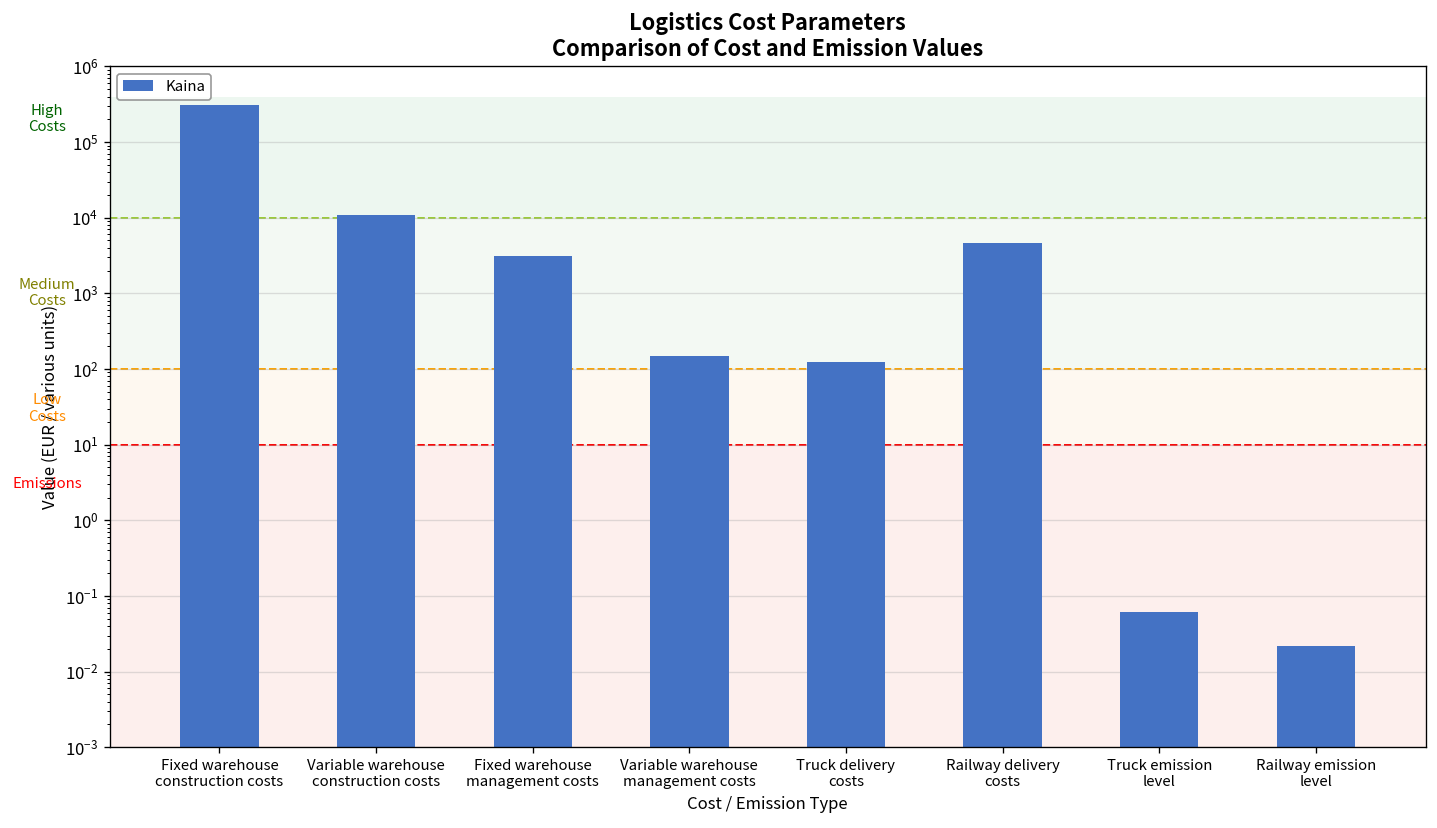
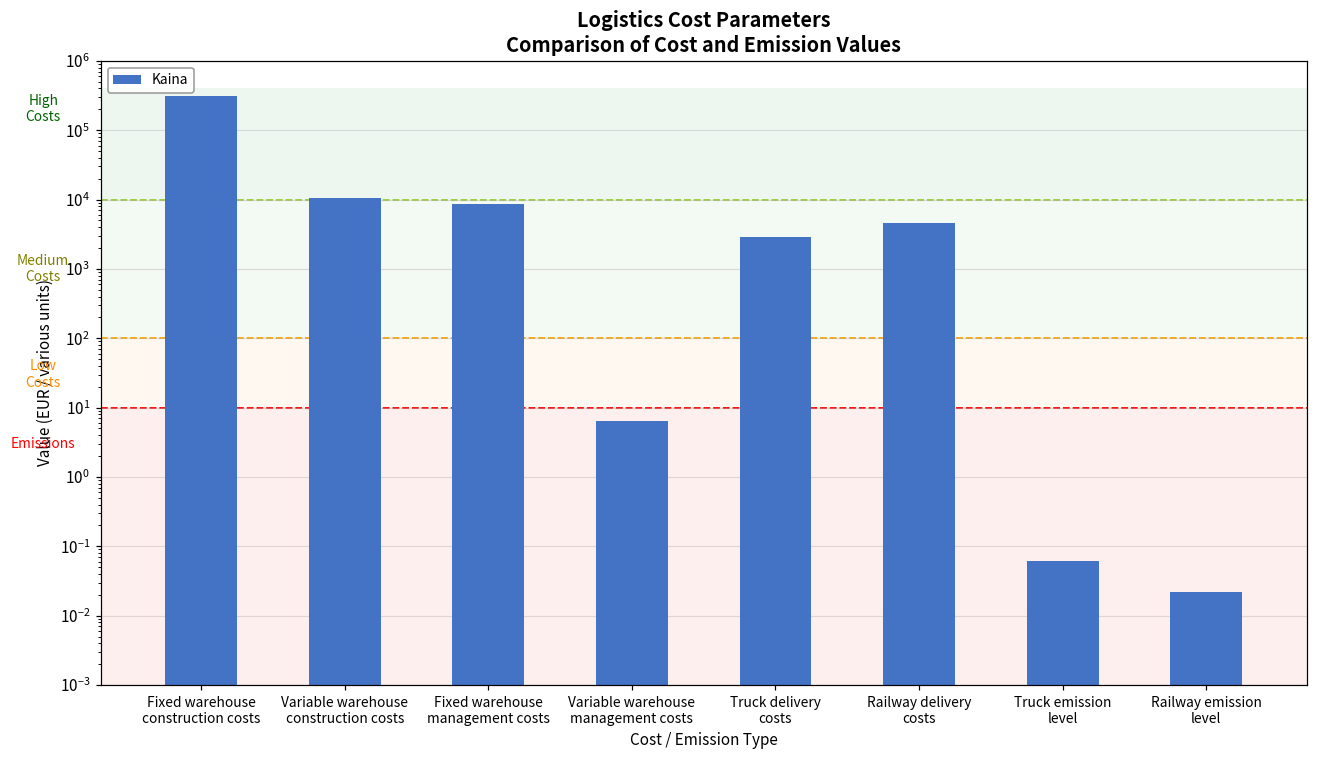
Fixed warehouse management costs: 3000 -> 9000
Variable warehouse management costs: 150 -> 6
Truck delivery costs: 130 -> 3000
